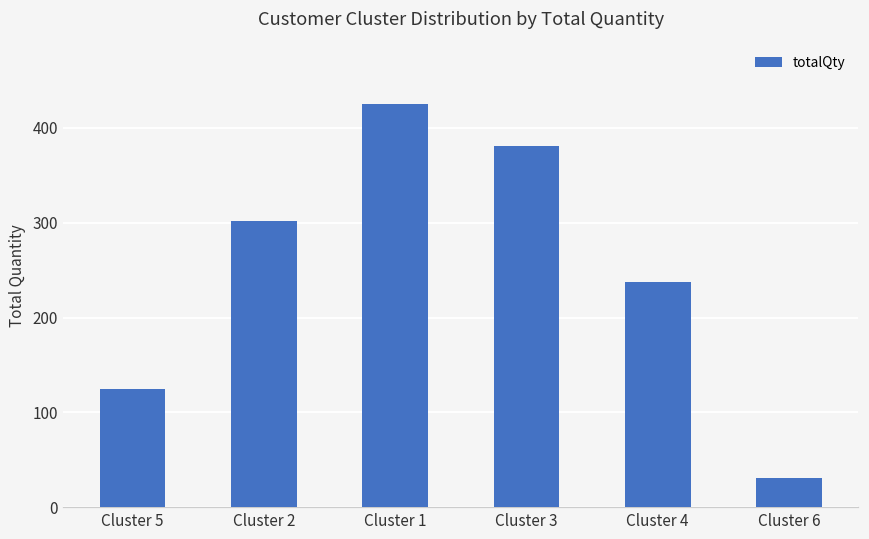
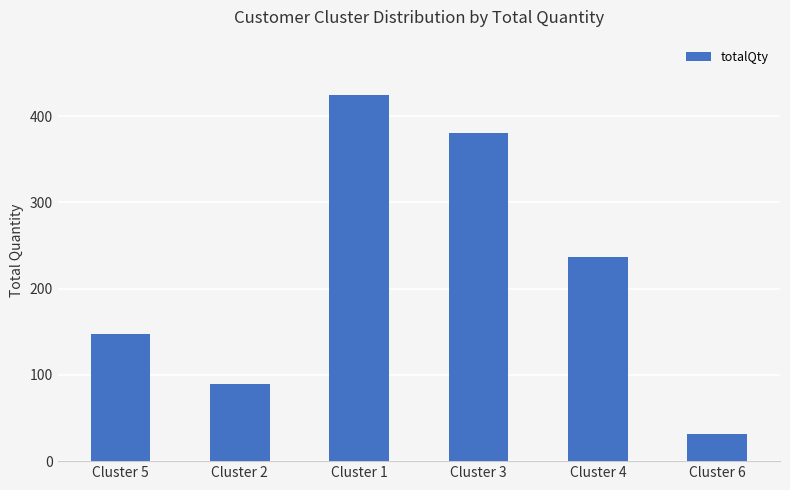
Cluster 5: 130 -> 150
Cluster 2: 300 -> 90
